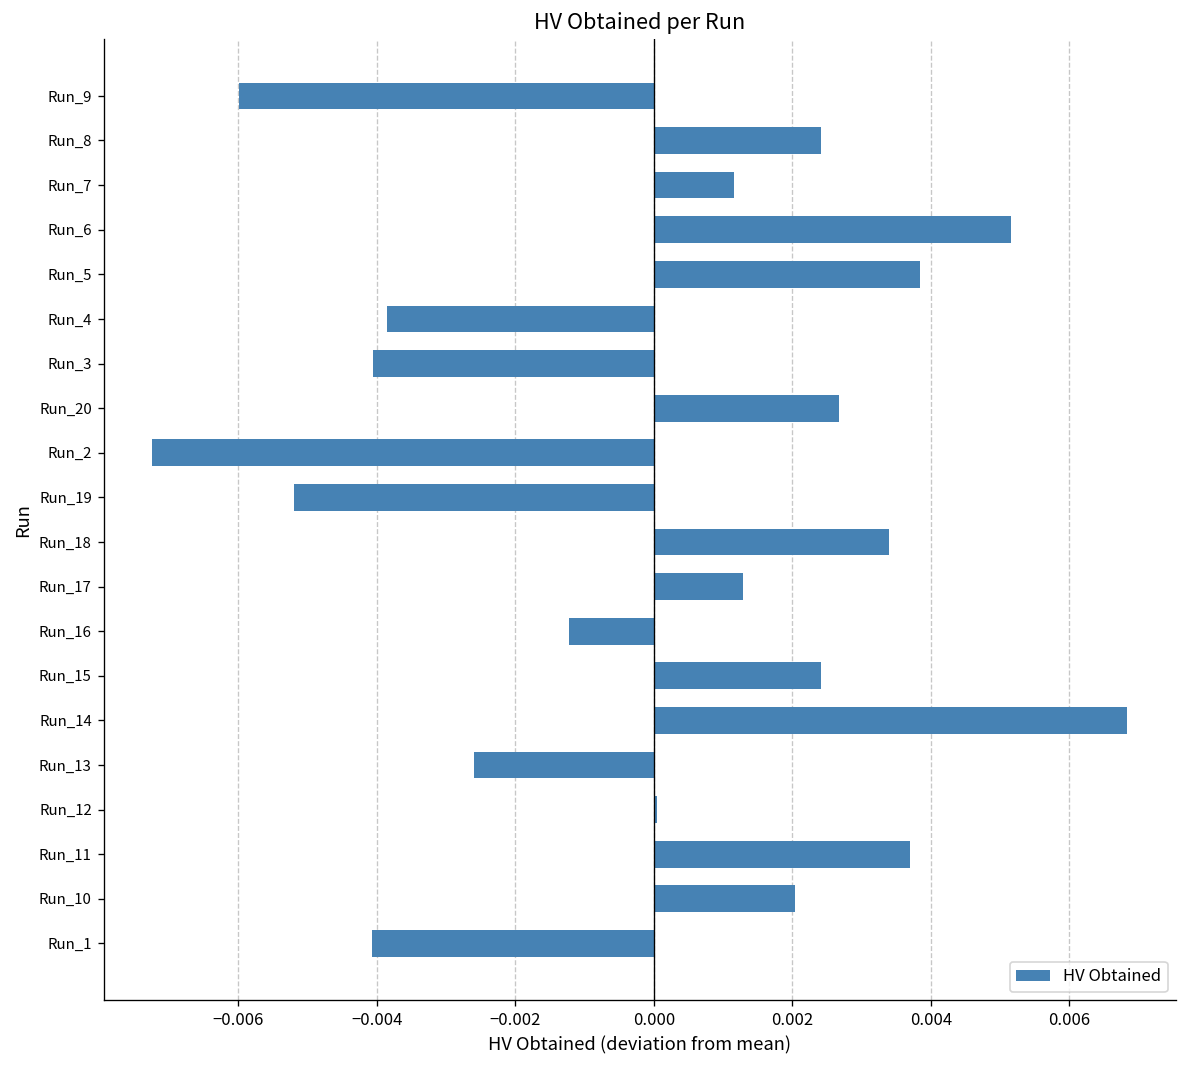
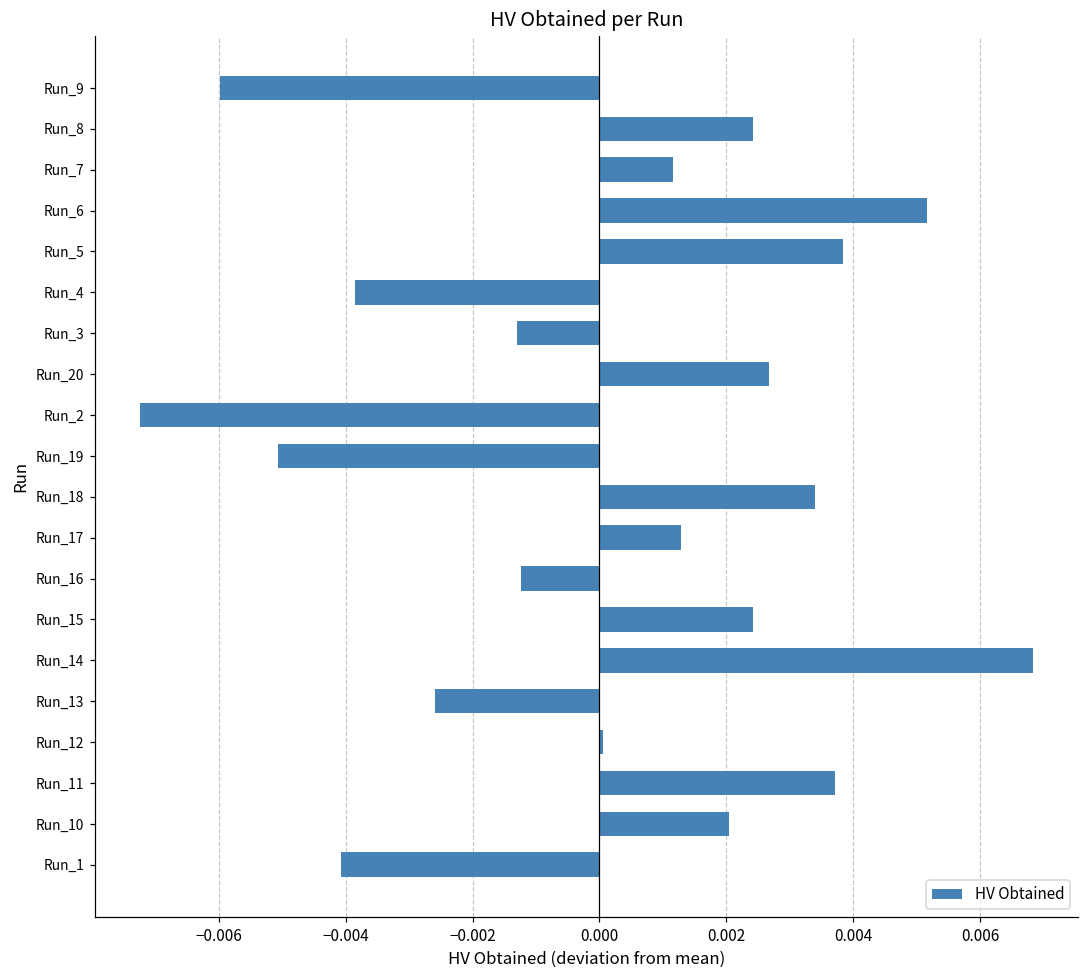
Run_3: -0.0041 -> -0.0013
Run_19: -0.0052 -> -0.0051
